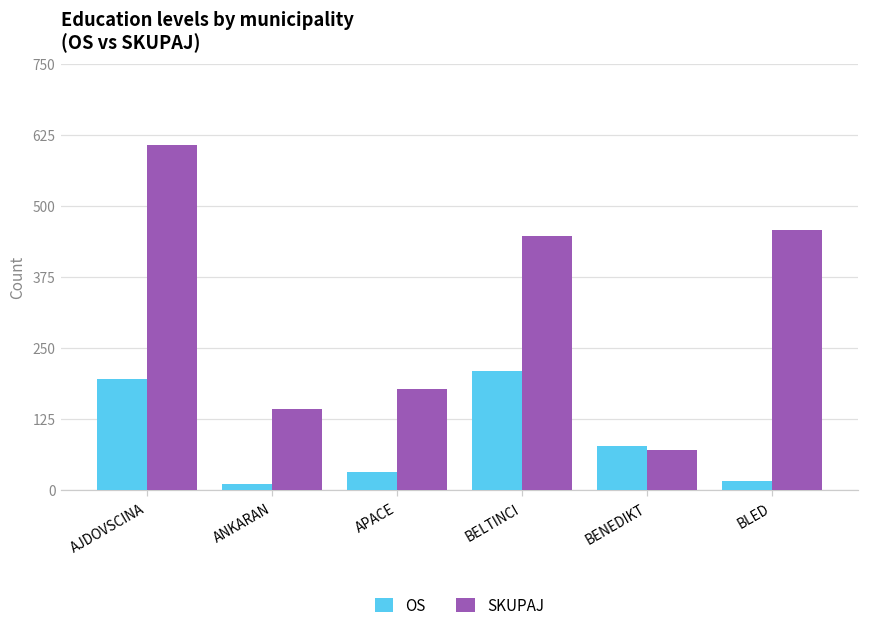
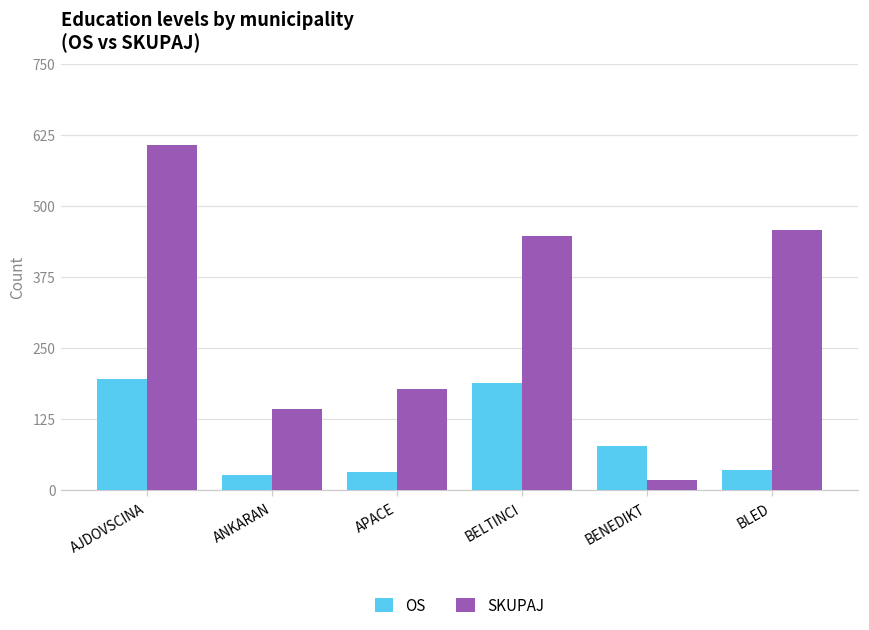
OS, ANKARAN: 10 -> 30
OS, BELTINCI: 210 -> 190
SKUPAJ, BENEDIKT: 70 -> 20
OS, BLED: 20 -> 40
